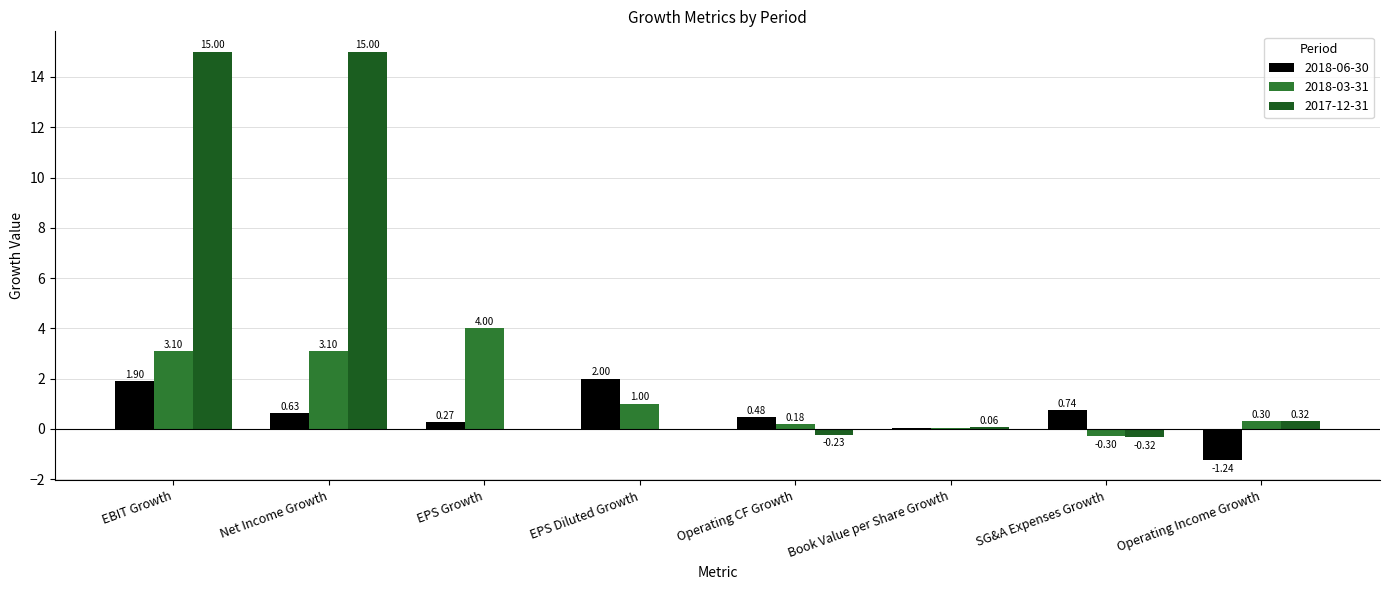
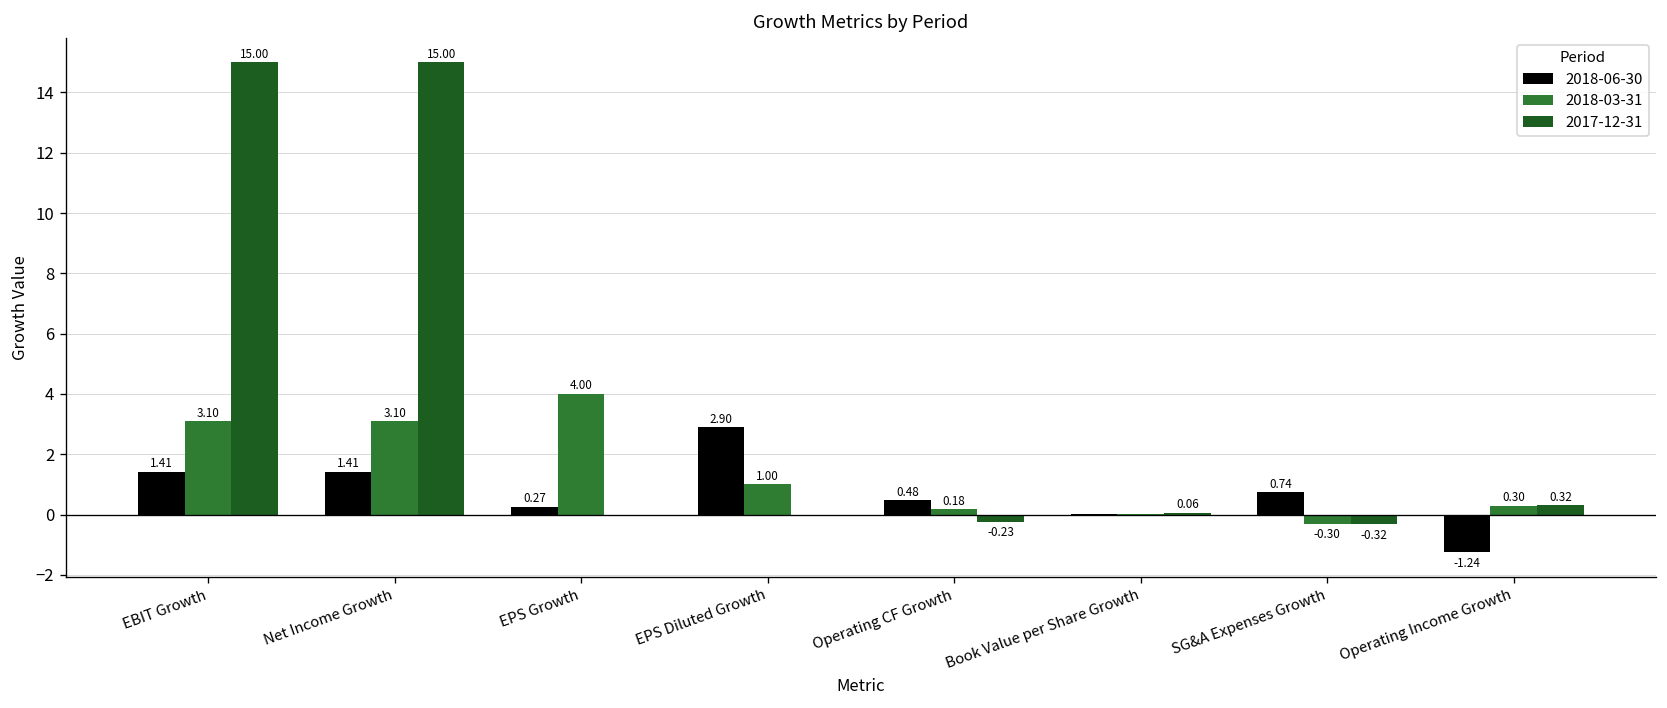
2018-06-30, EBIT Growth: 1.90 -> 1.41
2018-06-30, Net Income Growth: 0.63 -> 1.41
2018-06-30, EPS Diluted Growth: 2.00 -> 2.90
